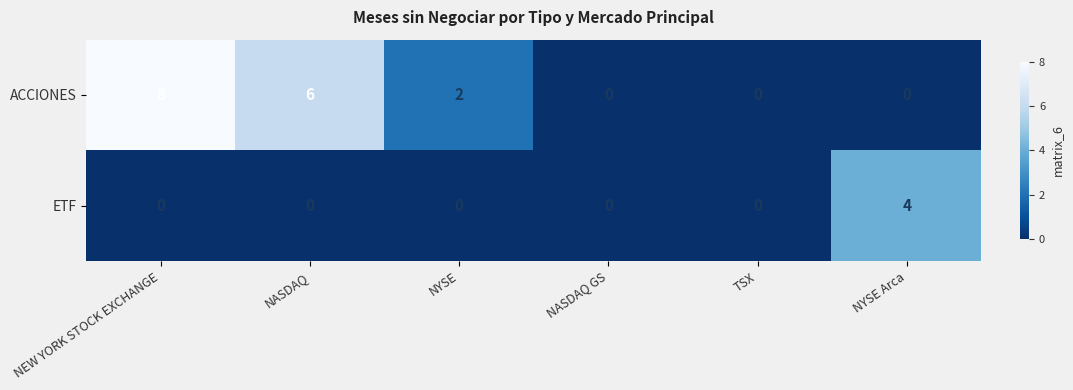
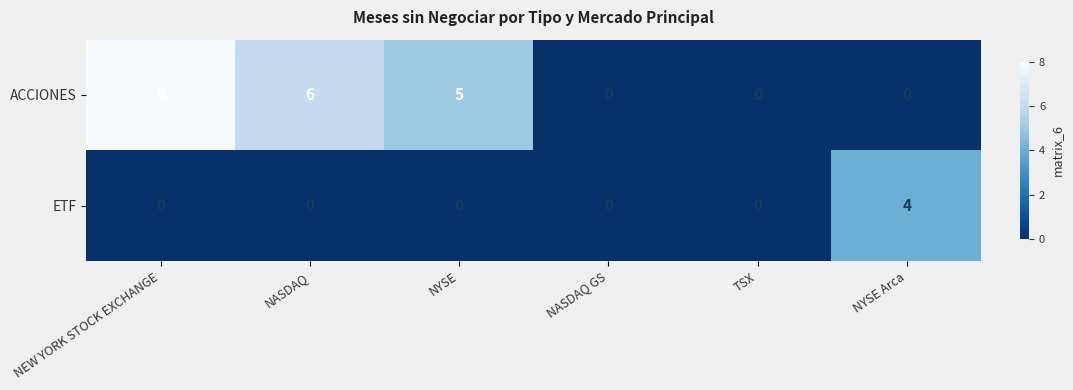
ACCIONES, NYSE: 2 -> 5
